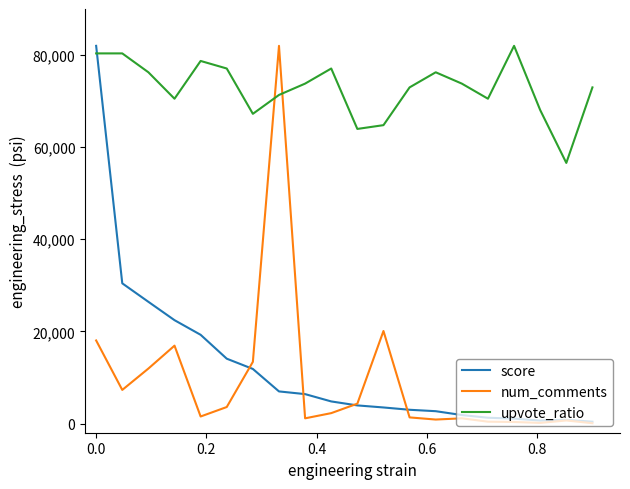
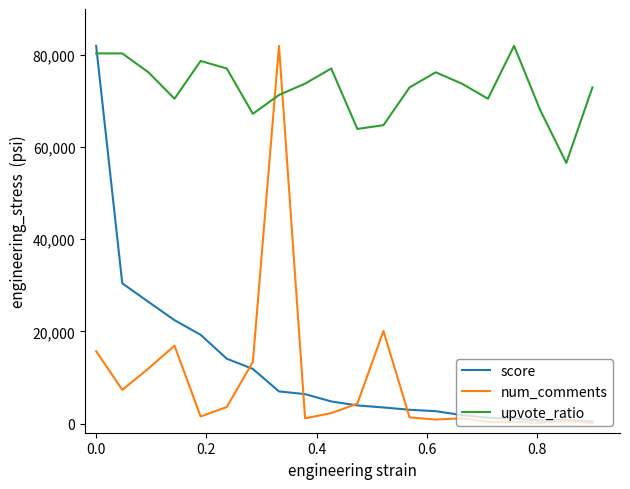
num_comments, 0.0: 18,000 -> 16,000
